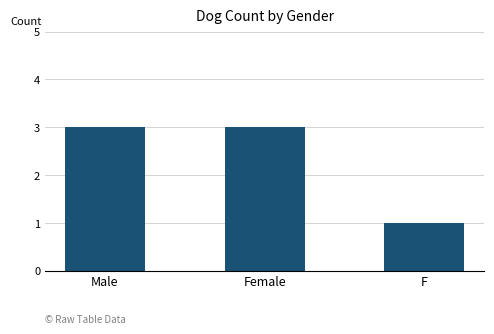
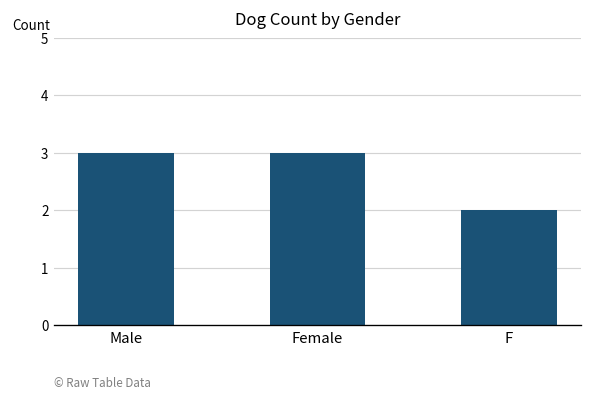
F: 1 -> 2
